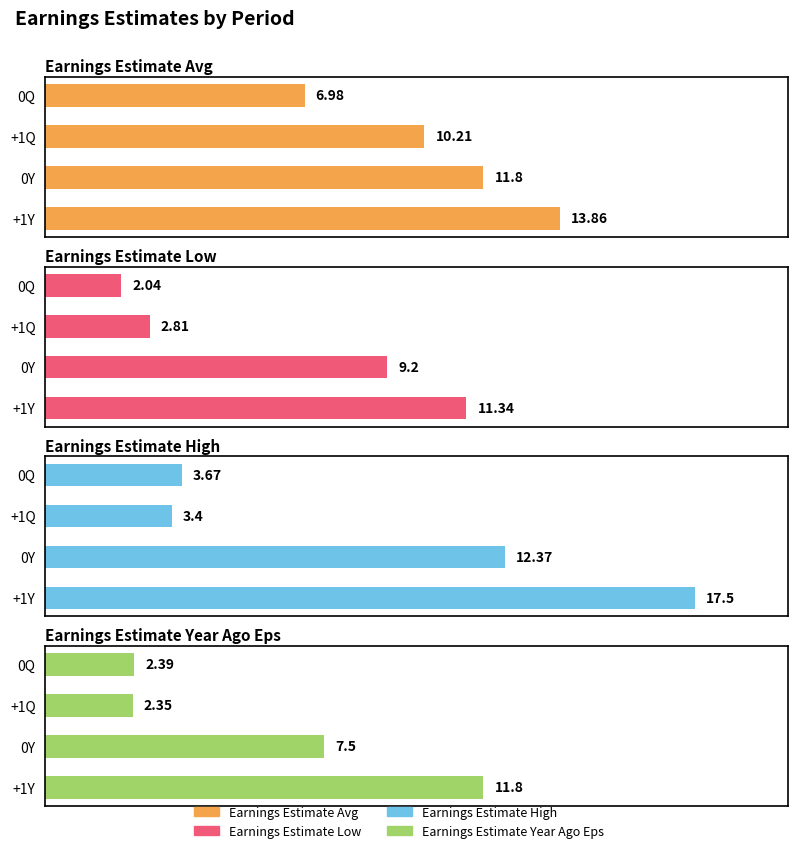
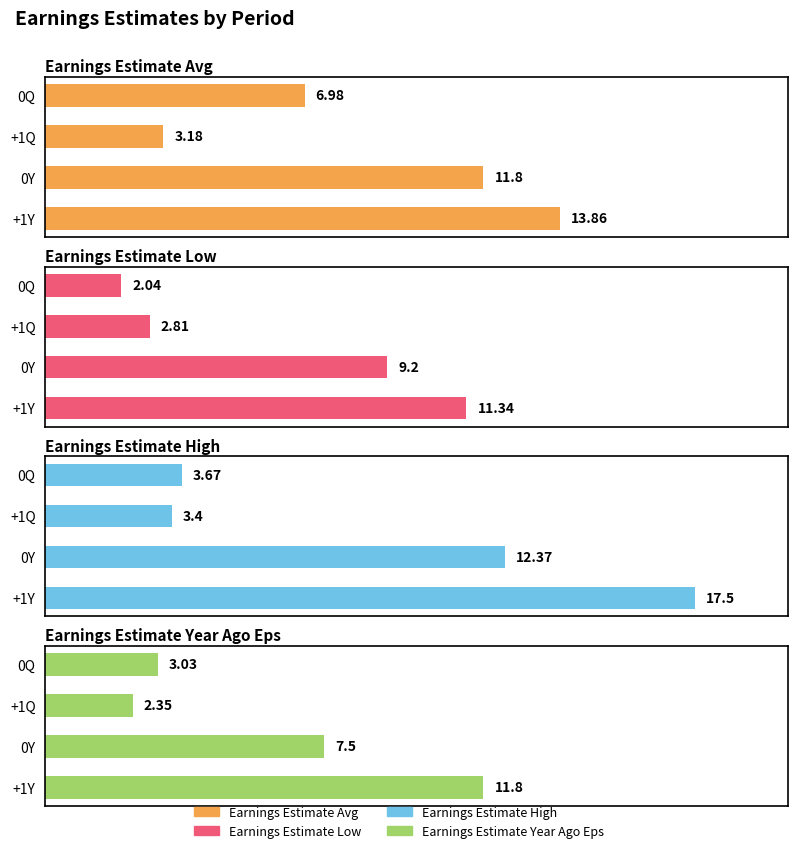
Earnings Estimate Avg, +1Q: 10.21 -> 3.18
Earnings Estimate Year Ago Eps, 0Q: 2.39 -> 3.03
